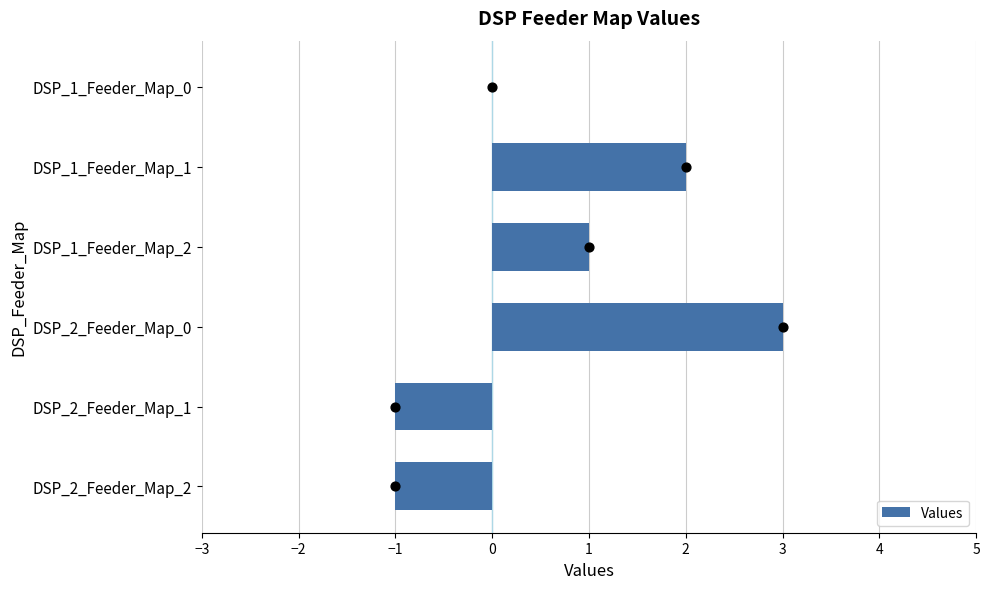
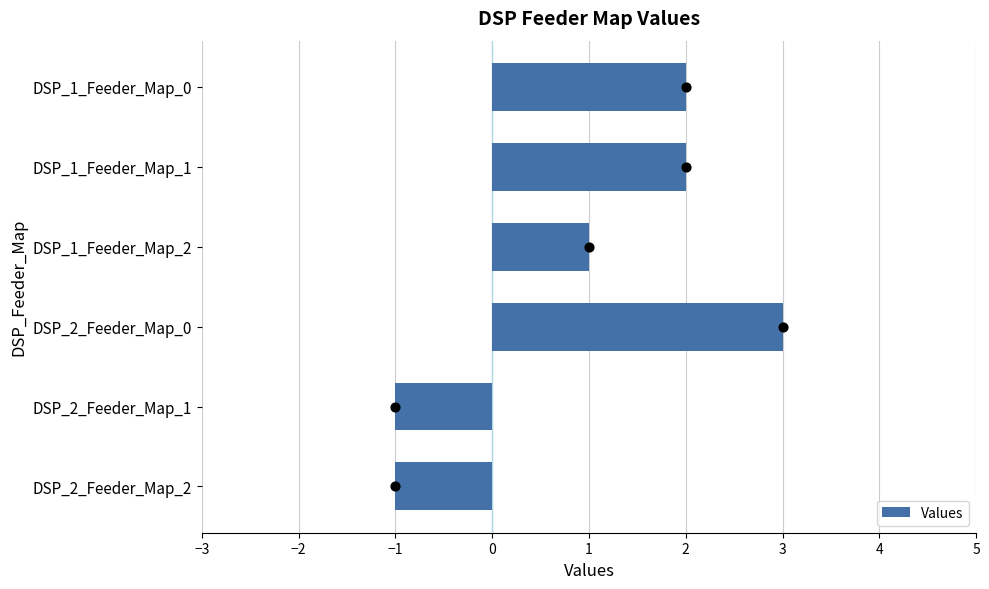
DSP_1_Feeder_Map_0: 0 -> 2
